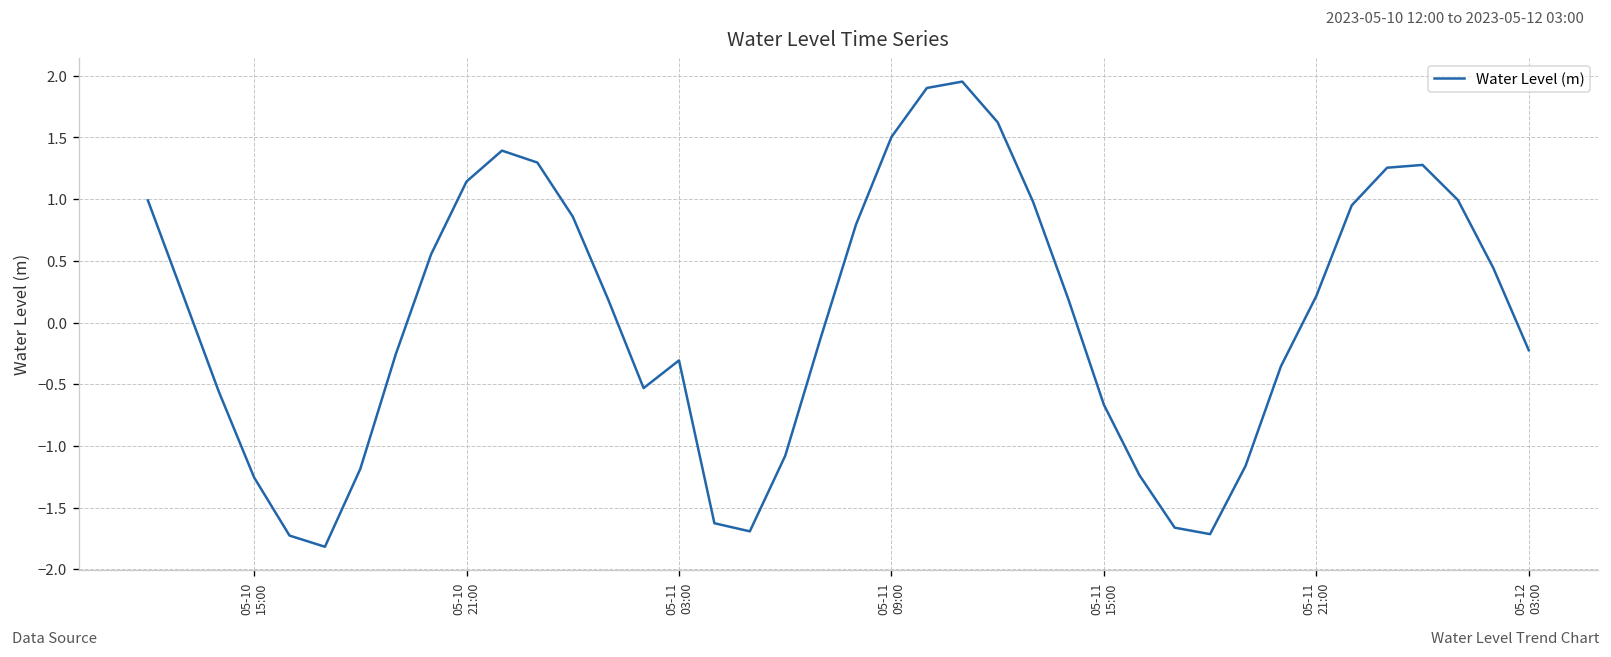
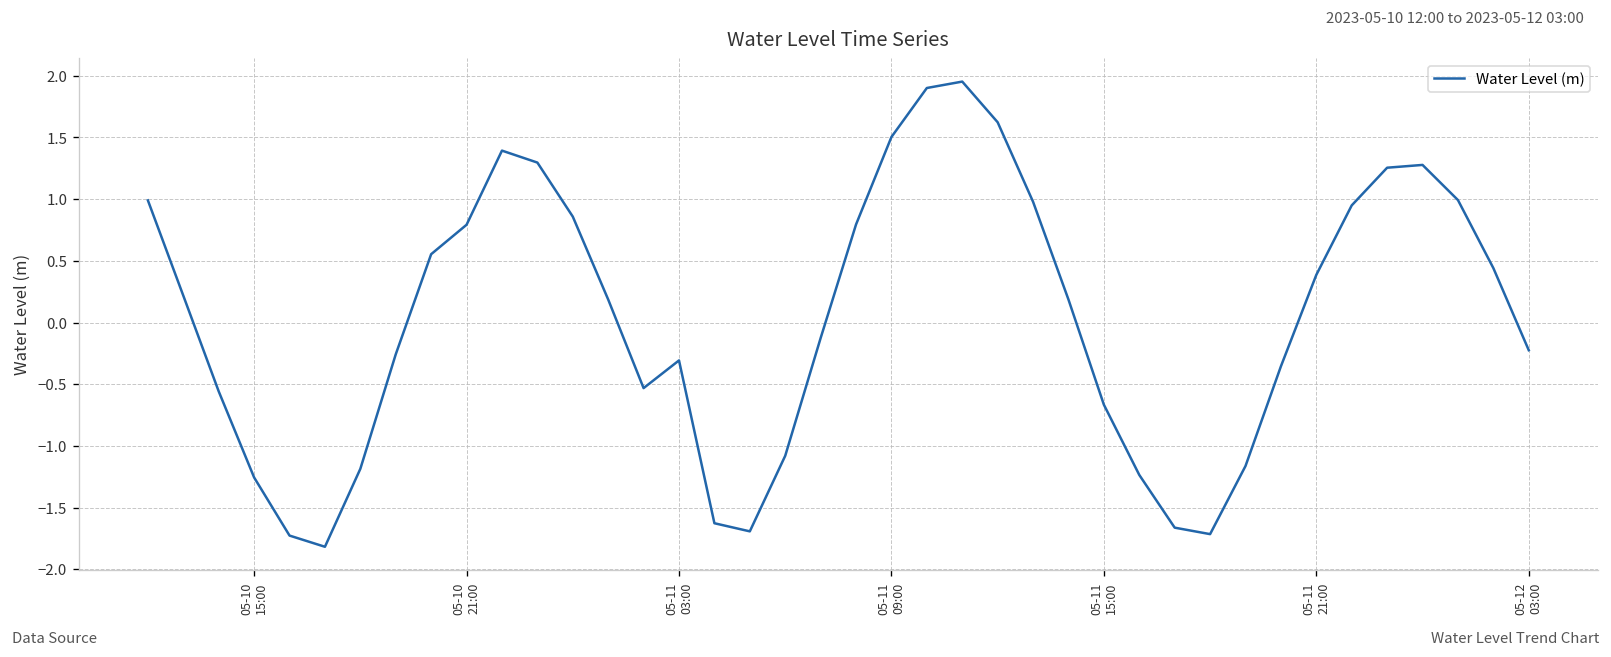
05-10 21:00: 1.14 -> 0.79
05-11 21:00: 0.21 -> 0.39
